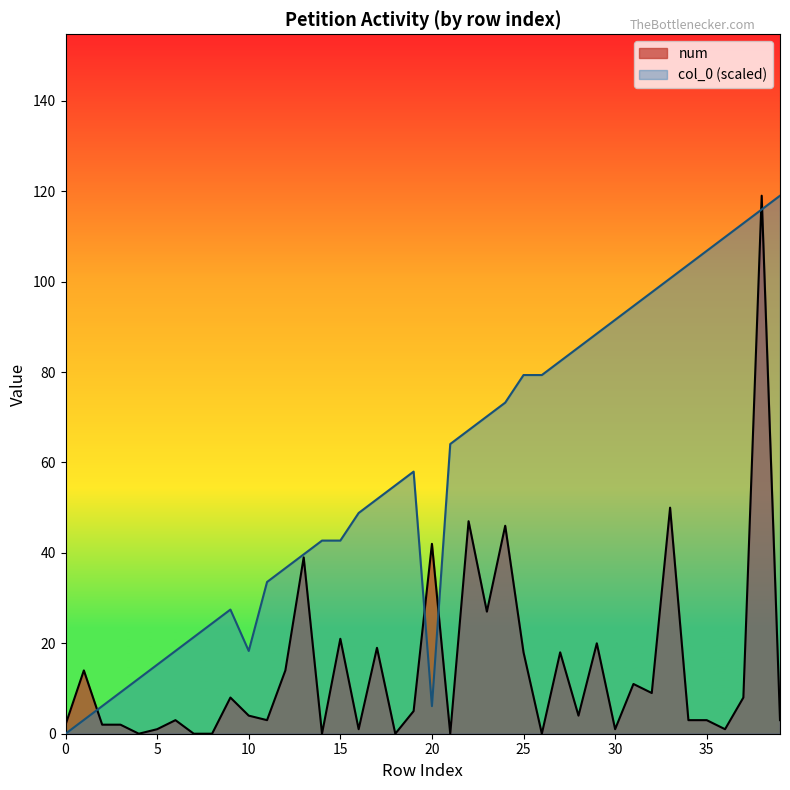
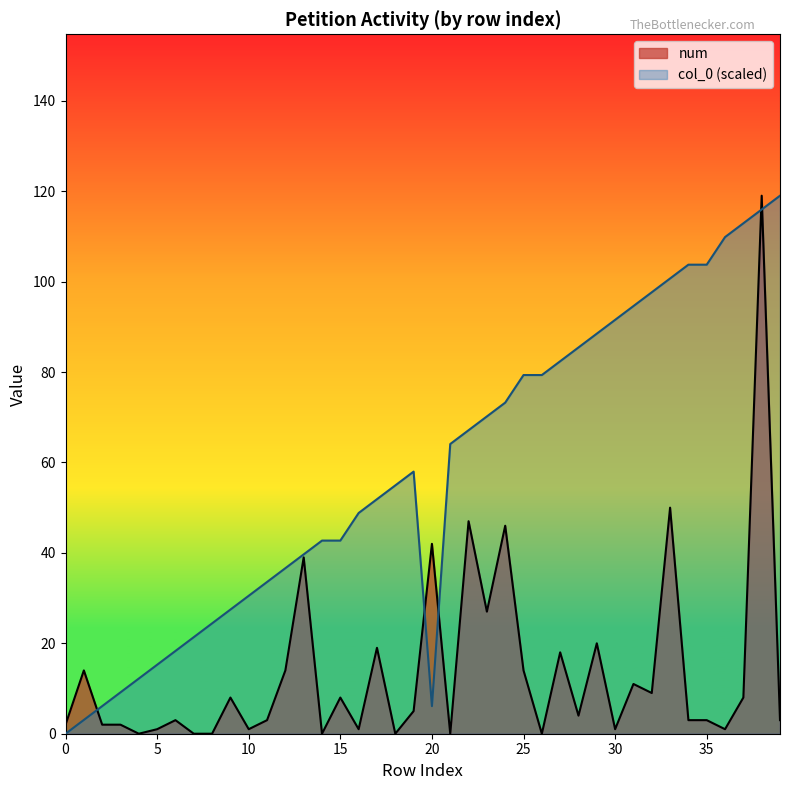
num, 10: 4 -> 1
col_0 (scaled), 10: 18 -> 31
num, 15: 21 -> 8
num, 25: 18 -> 14
col_0 (scaled), 35: 107 -> 104
